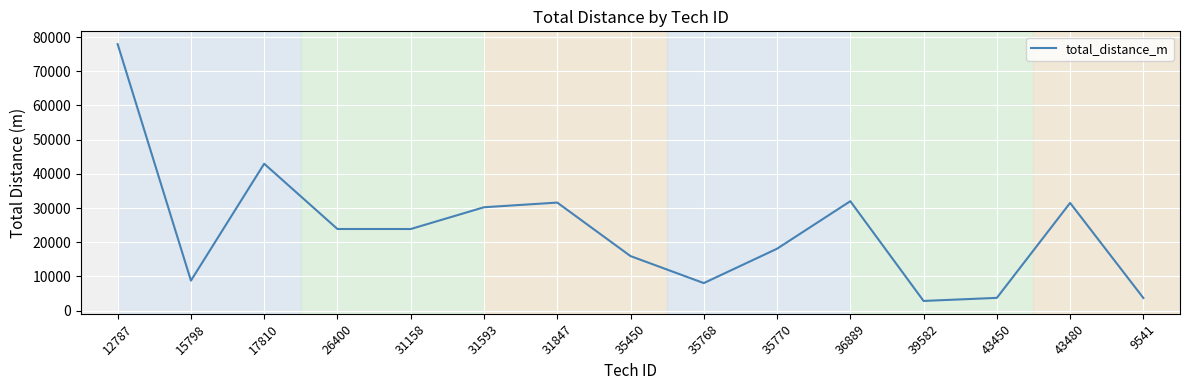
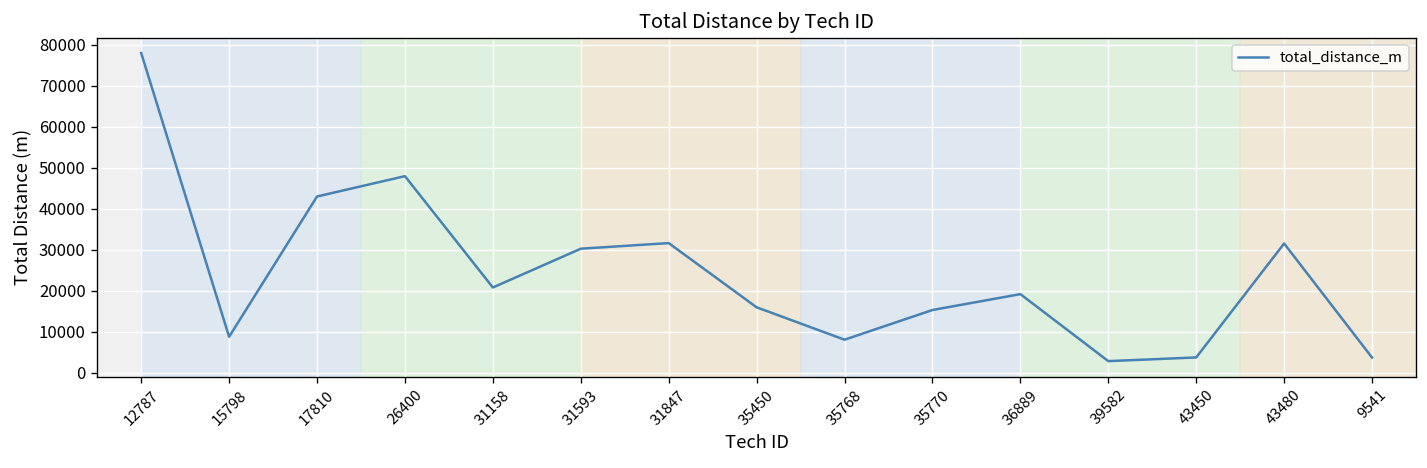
26400: 24000 -> 48000
31158: 24000 -> 21000
35770: 18000 -> 15000
36889: 32000 -> 19000
